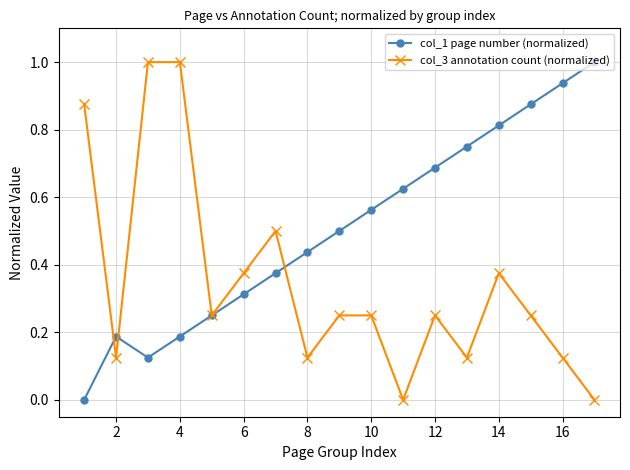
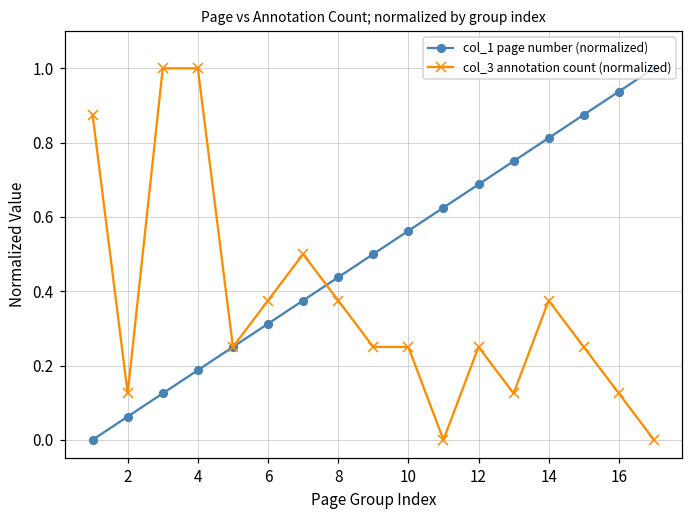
col_1 page number (normalized), 2: 0.19 -> 0.06
col_3 annotation count (normalized), 8: 0.13 -> 0.38
